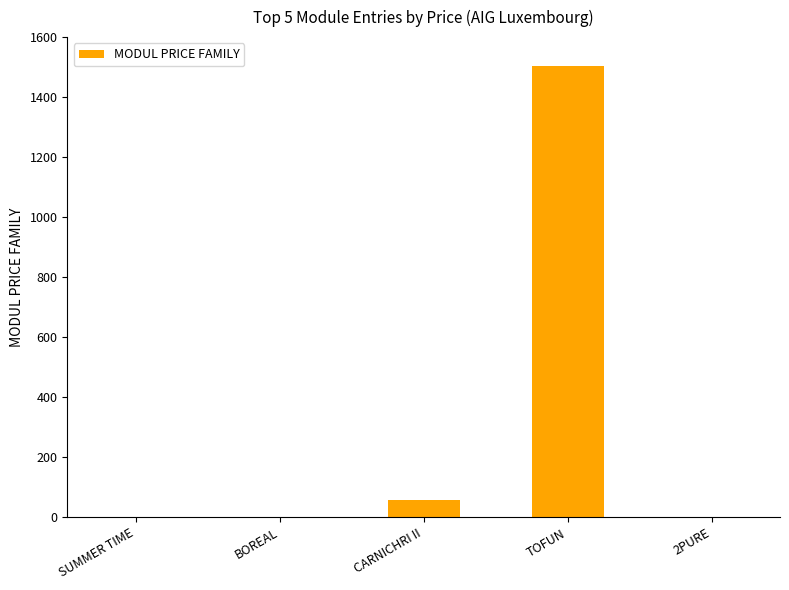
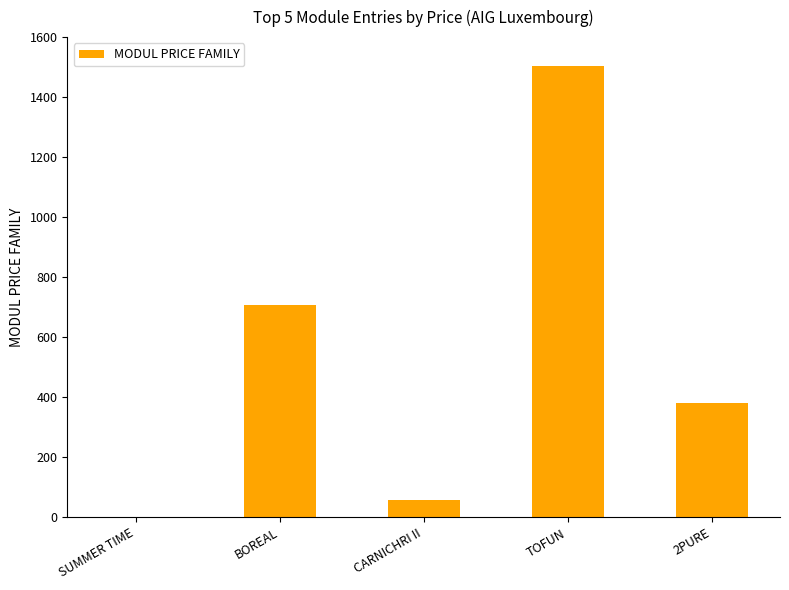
BOREAL: 0 -> 710
2PURE: 0 -> 380
